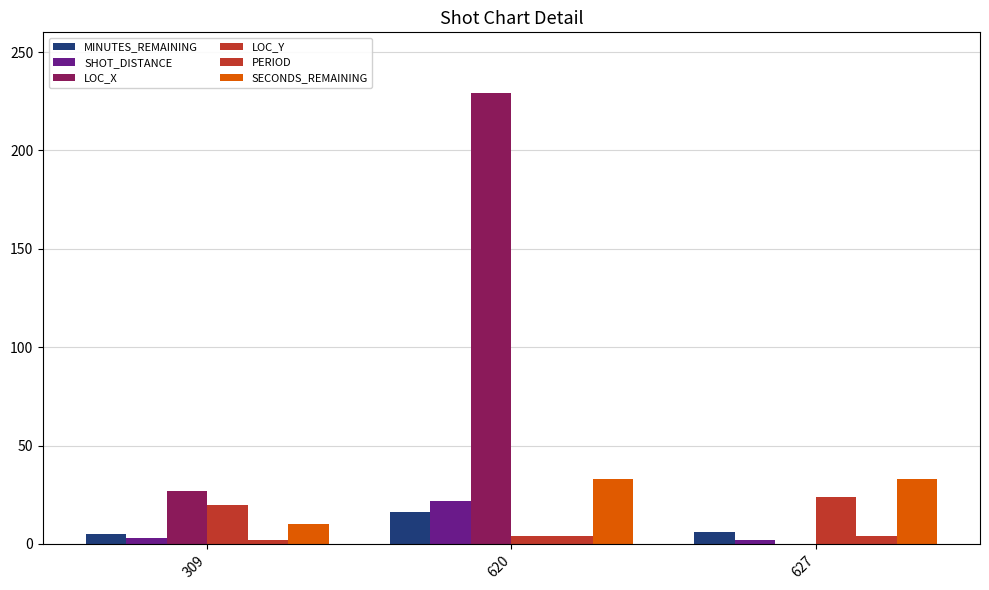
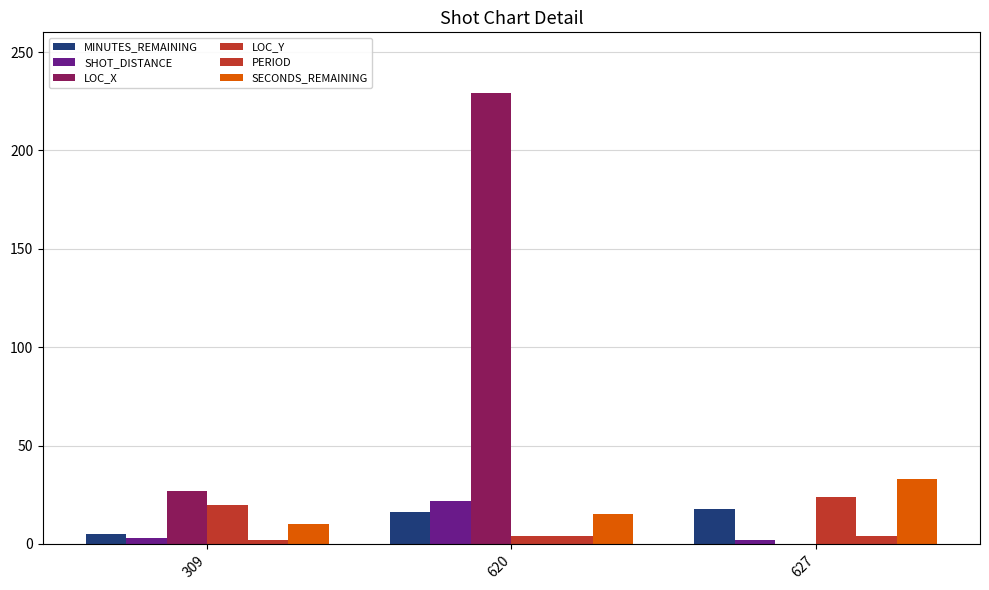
SECONDS_REMAINING, 620: 33 -> 15
MINUTES_REMAINING, 627: 6 -> 18
